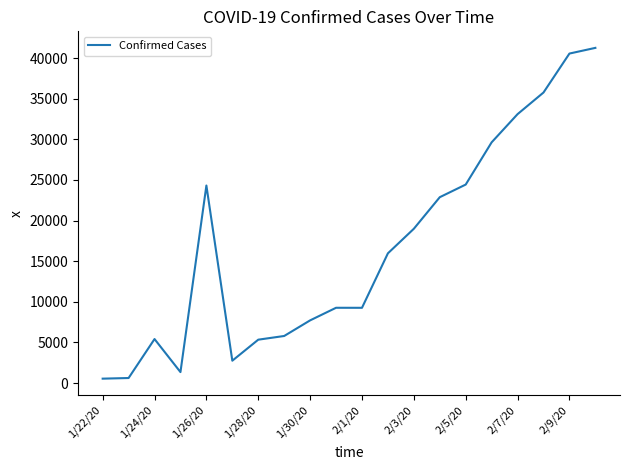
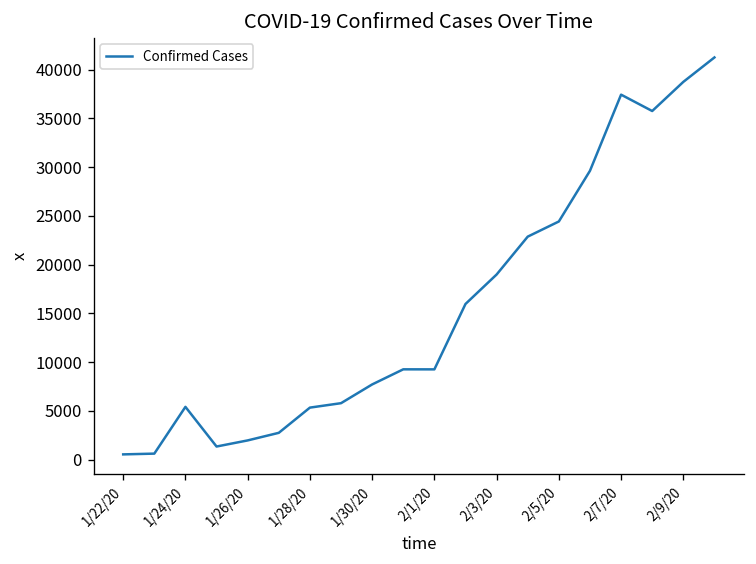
1/26/20: 24000 -> 2000
2/7/20: 33000 -> 37000
2/9/20: 41000 -> 39000
